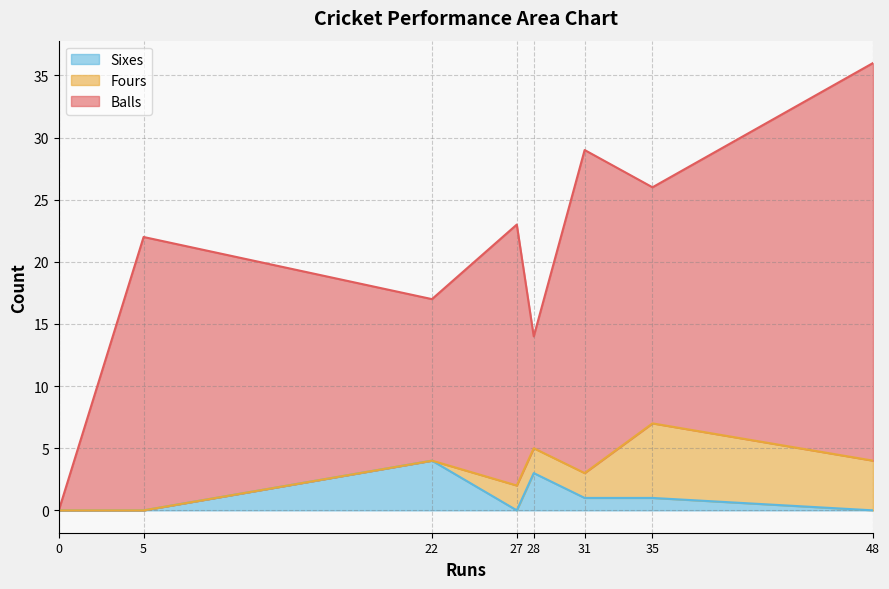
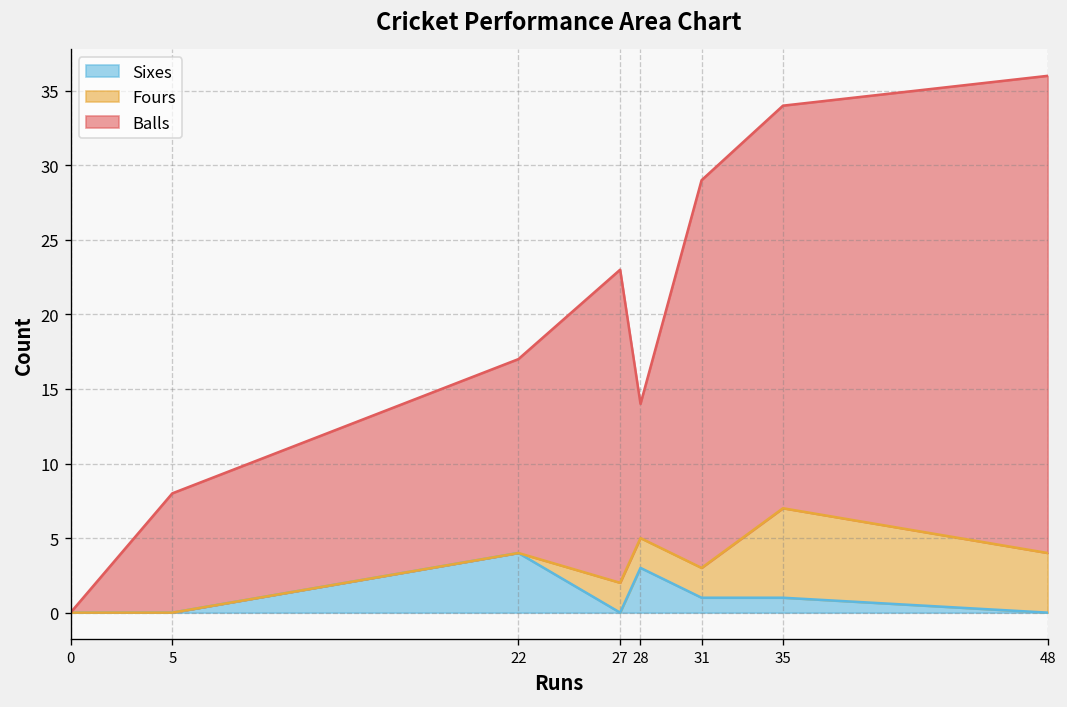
Balls, 5: 22 -> 8
Balls, 35: 19 -> 27
